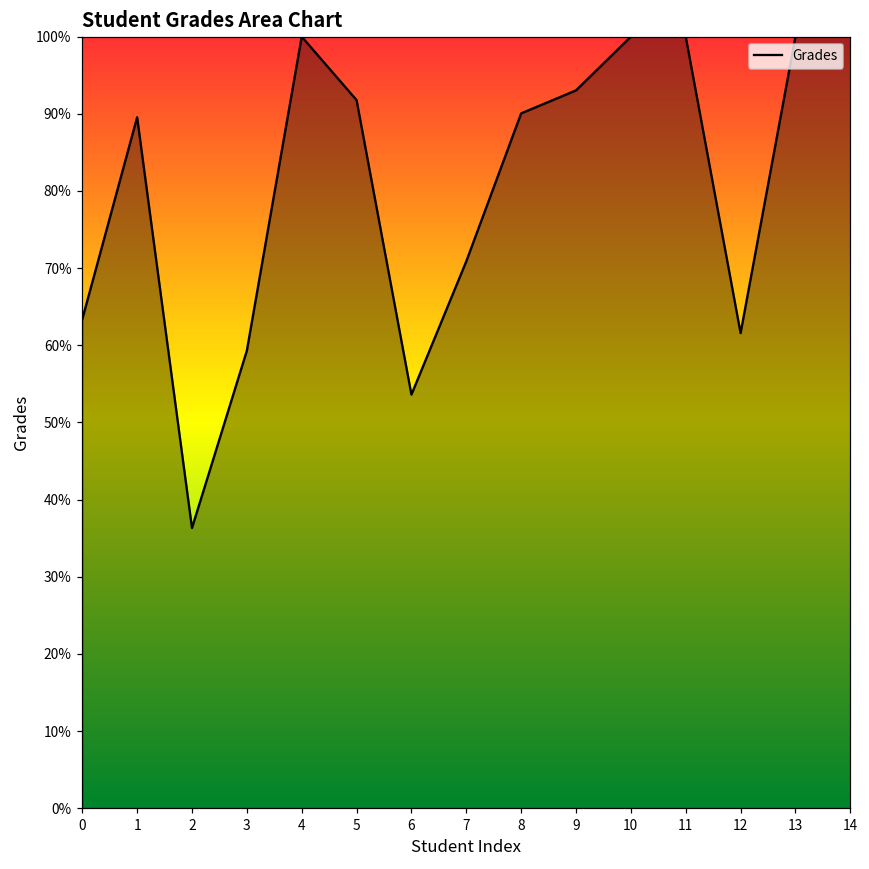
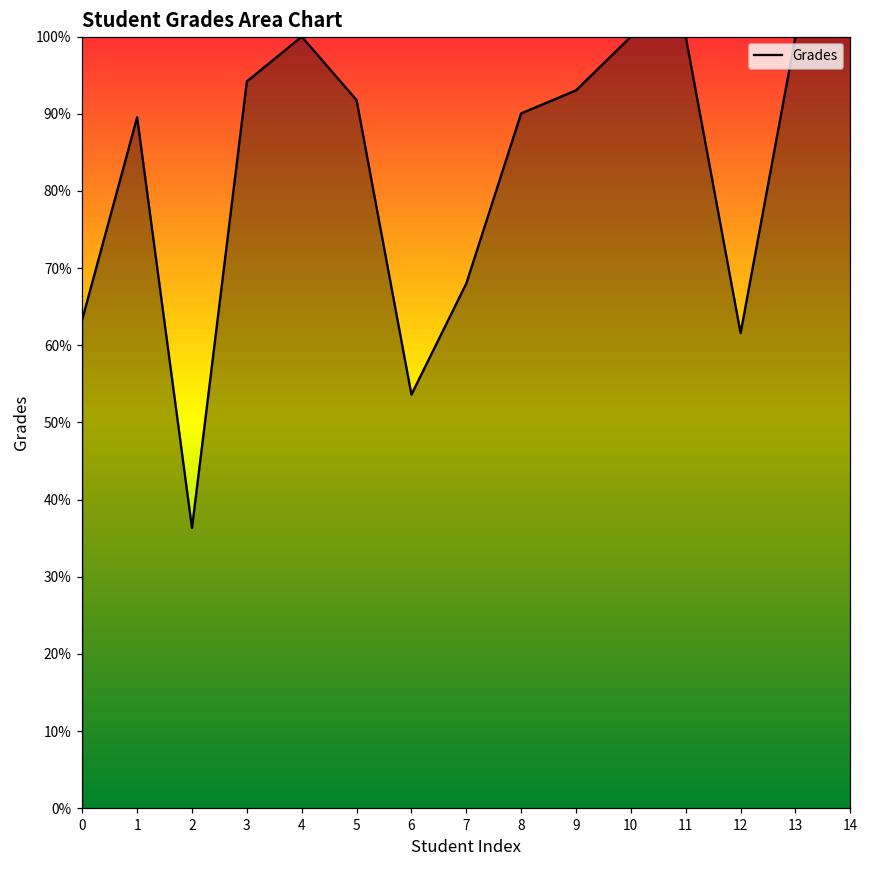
3: 59% -> 94%
7: 71% -> 68%
